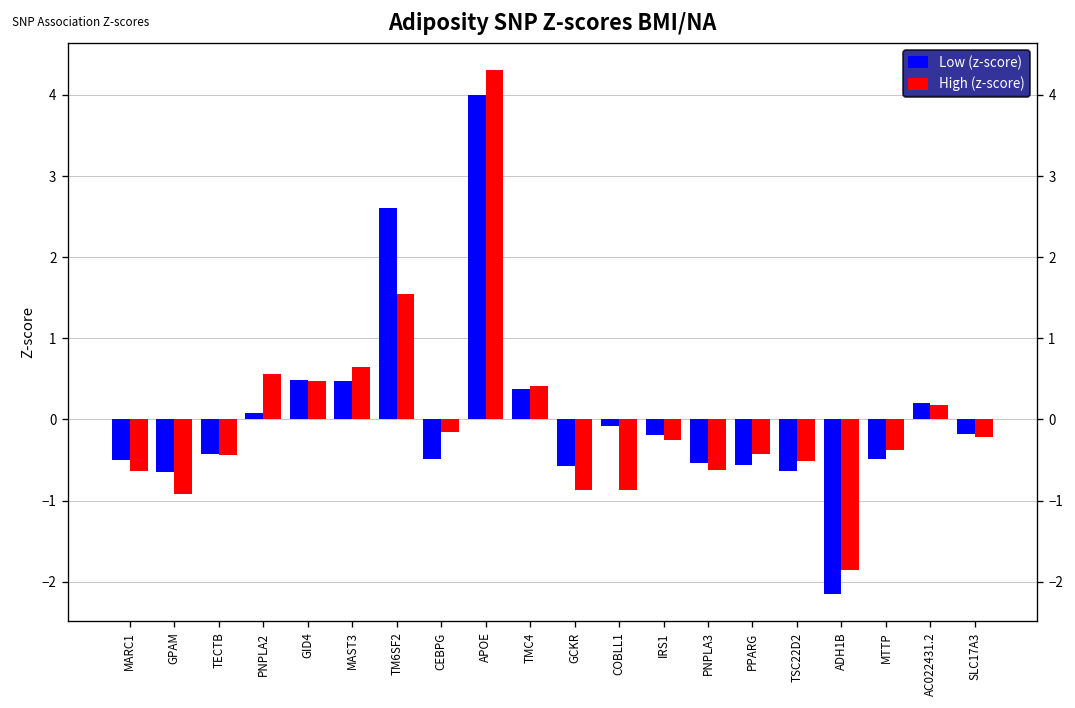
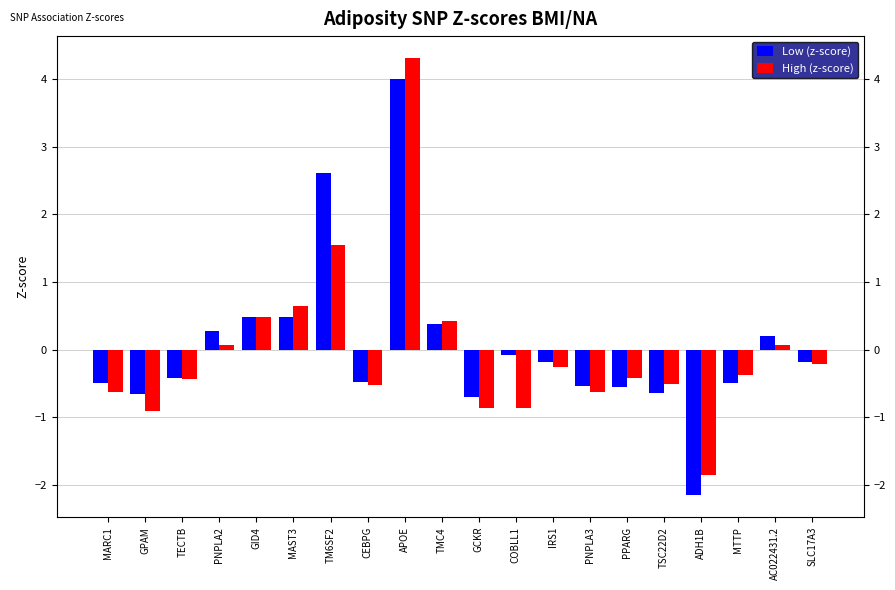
Low (z-score), PNPLA2: 0.1 -> 0.3
High (z-score), PNPLA2: 0.6 -> 0.1
High (z-score), CEBPG: -0.2 -> -0.5
Low (z-score), GCKR: -0.6 -> -0.7
High (z-score), AC022431.2: 0.2 -> 0.1
